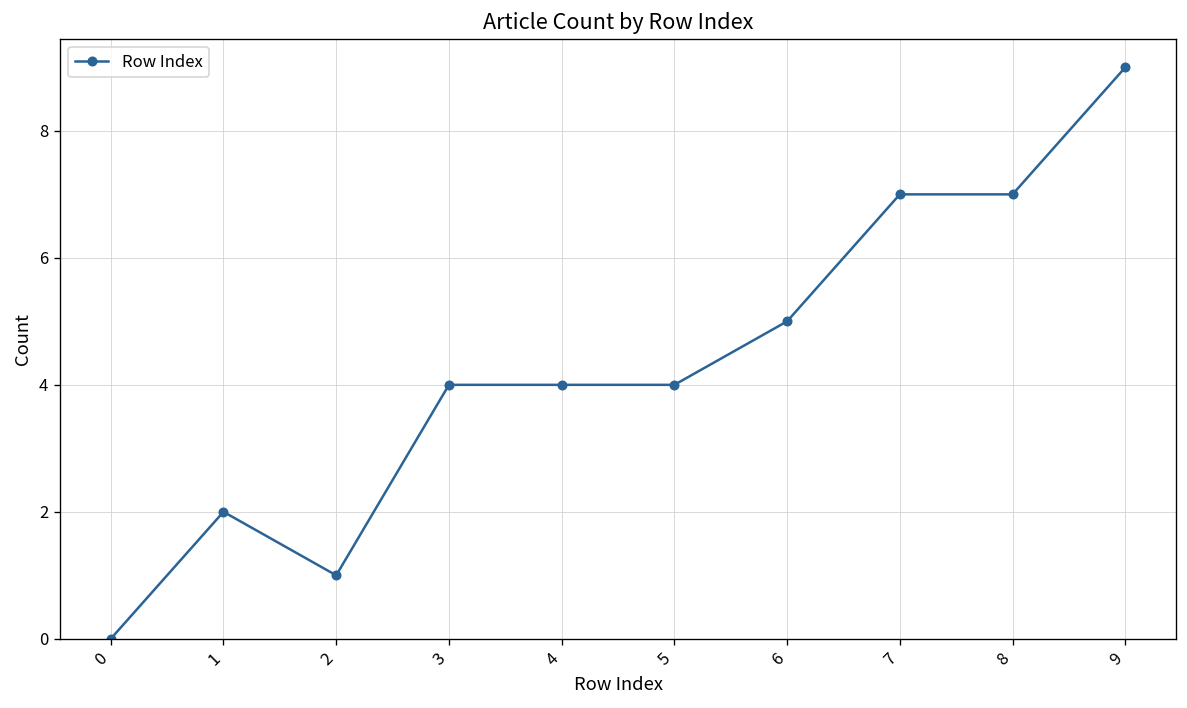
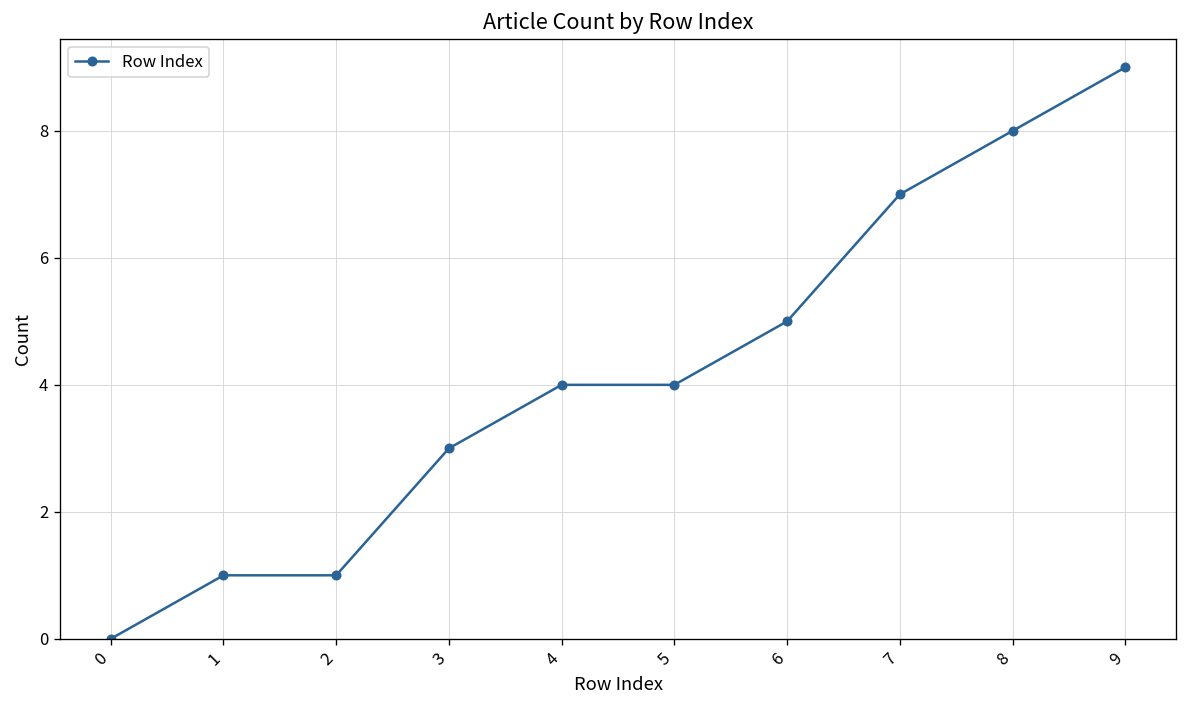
1: 2 -> 1
3: 4 -> 3
8: 7 -> 8
